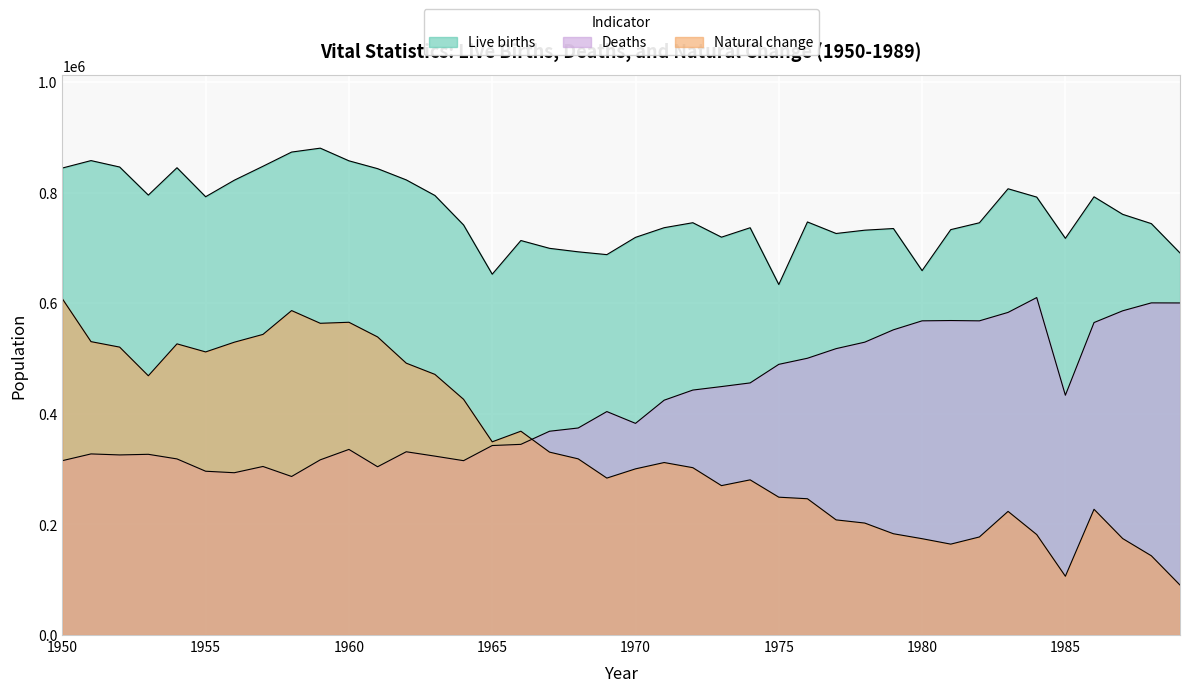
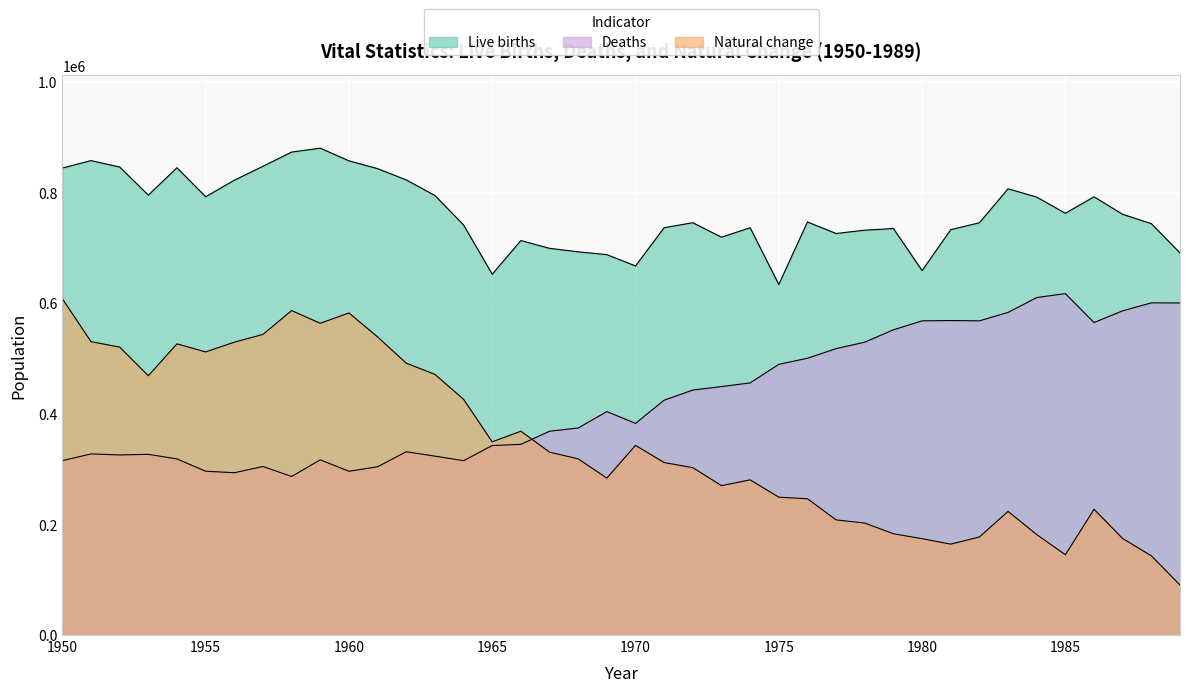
Deaths, 1960: 340000 -> 300000
Natural change, 1960: 570000 -> 580000
Live births, 1970: 720000 -> 670000
Natural change, 1970: 300000 -> 340000
Live births, 1985: 720000 -> 760000
Deaths, 1985: 430000 -> 620000
Natural change, 1985: 110000 -> 150000
